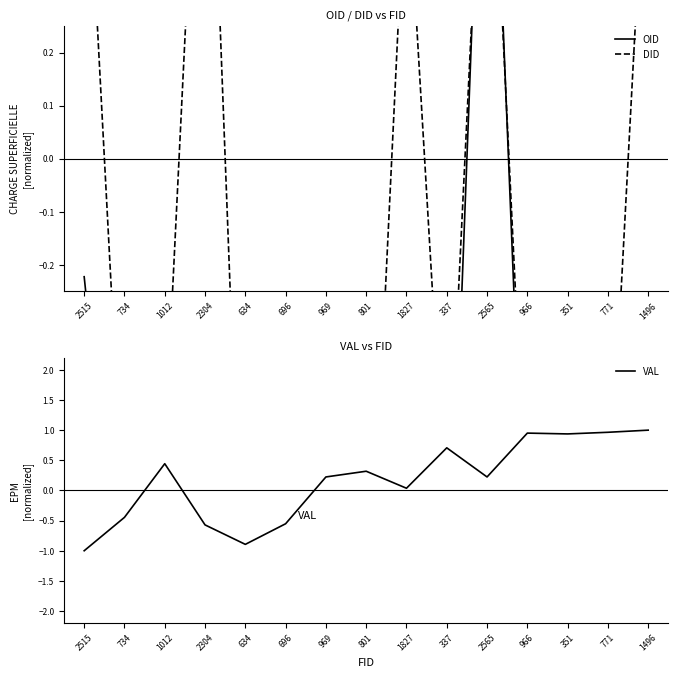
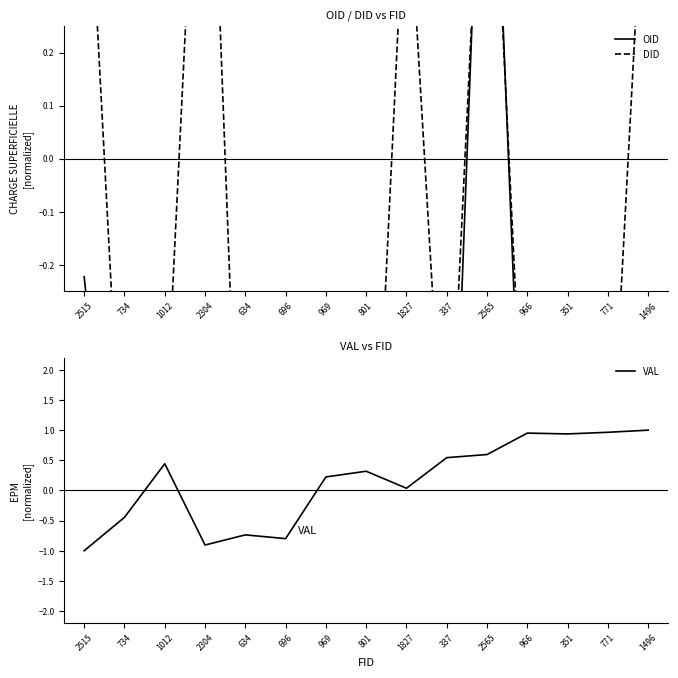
VAL vs FID, 2304: -0.6 -> -0.9
VAL vs FID, 634: -0.9 -> -0.7
VAL vs FID, 696: -0.6 -> -0.8
VAL vs FID, 337: 0.7 -> 0.5
VAL vs FID, 2565: 0.2 -> 0.6
